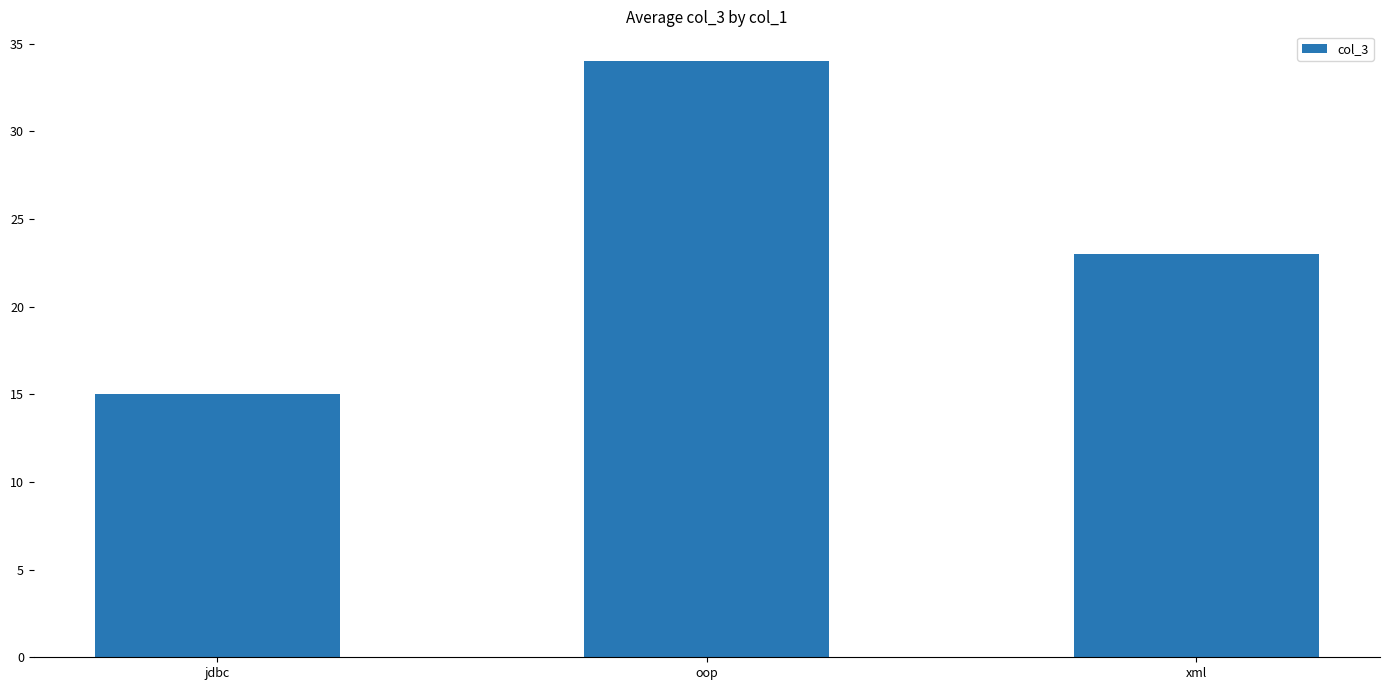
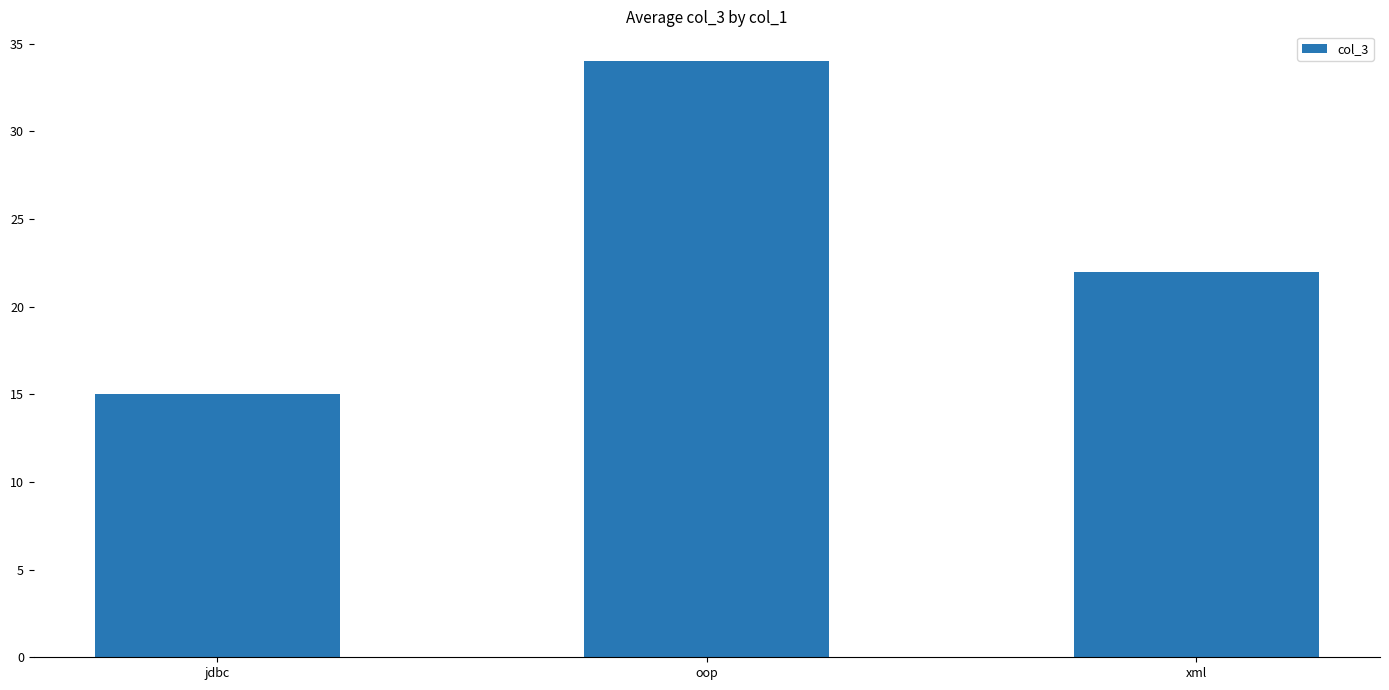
xml: 23 -> 22
